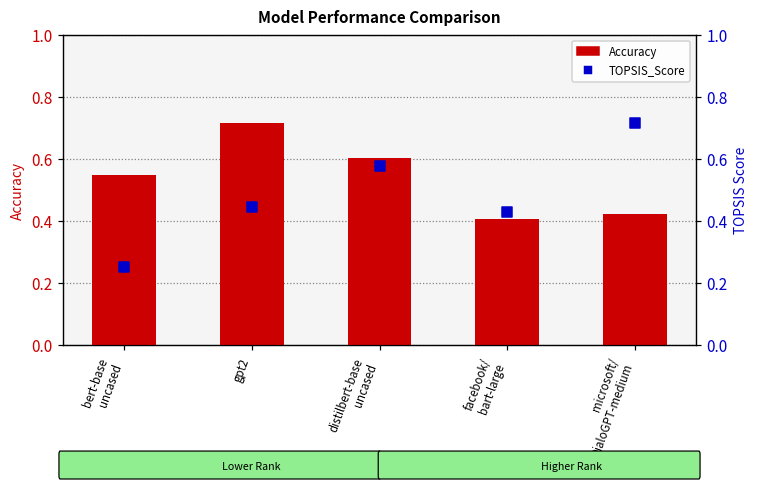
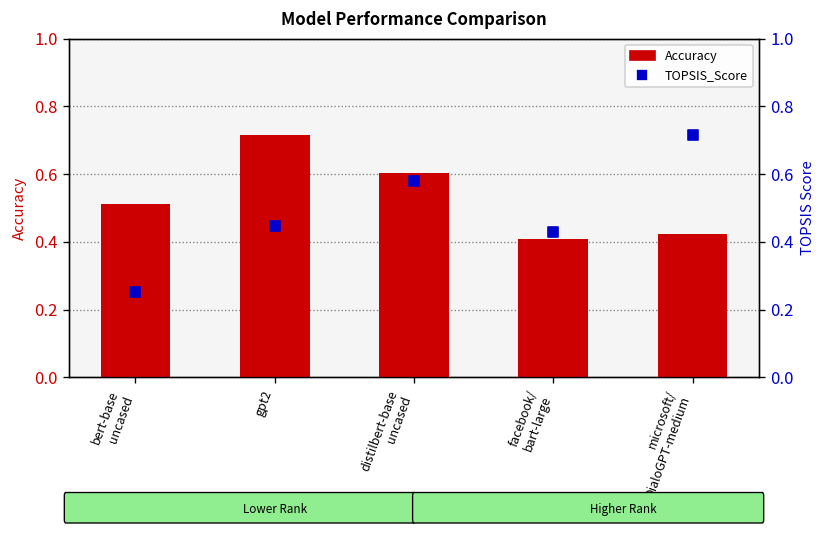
Accuracy, bert-base uncased: 0.55 -> 0.51
